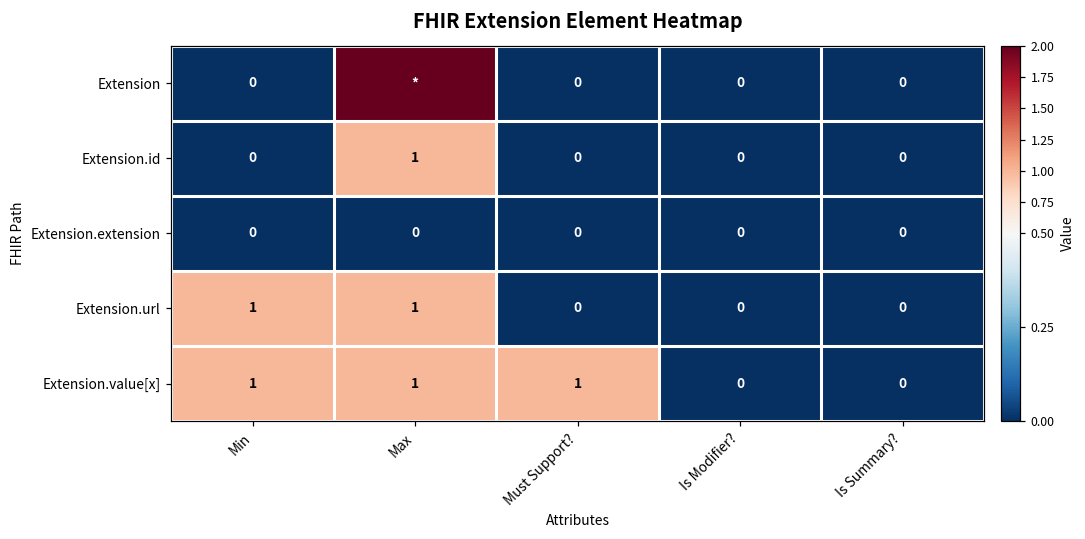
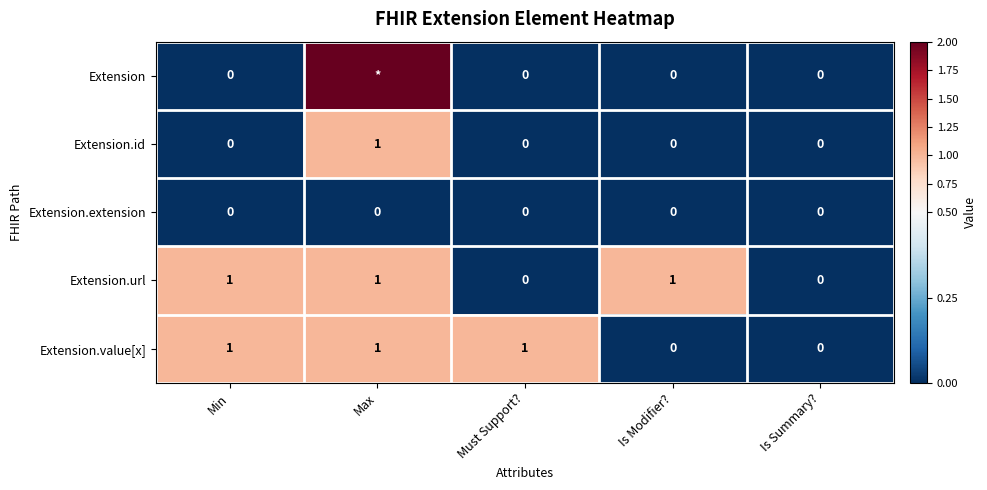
Extension.url, Is Modifier?: 0 -> 1
